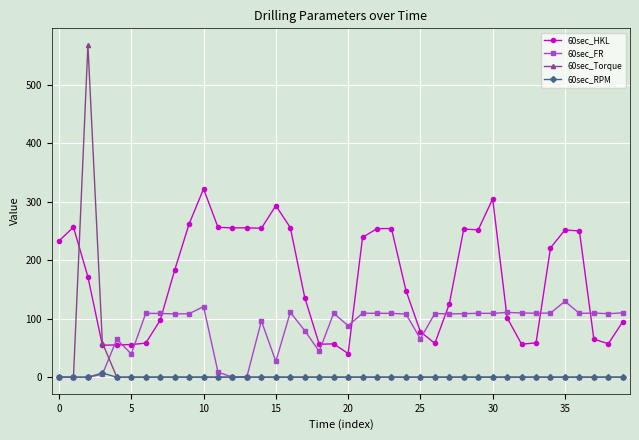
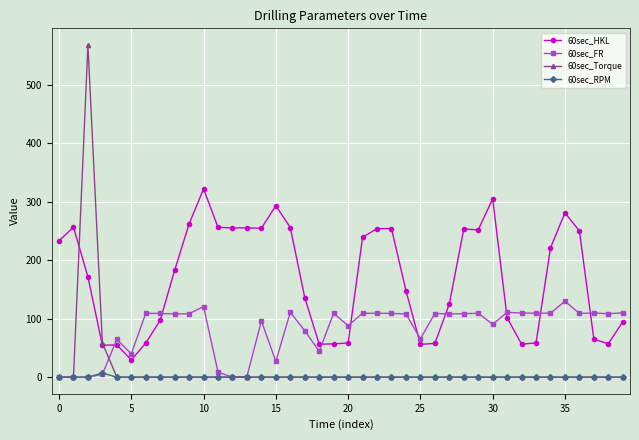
60sec_HKL, 5: 60 -> 30
60sec_HKL, 20: 40 -> 60
60sec_HKL, 25: 80 -> 60
60sec_FR, 30: 110 -> 90
60sec_HKL, 35: 250 -> 280
